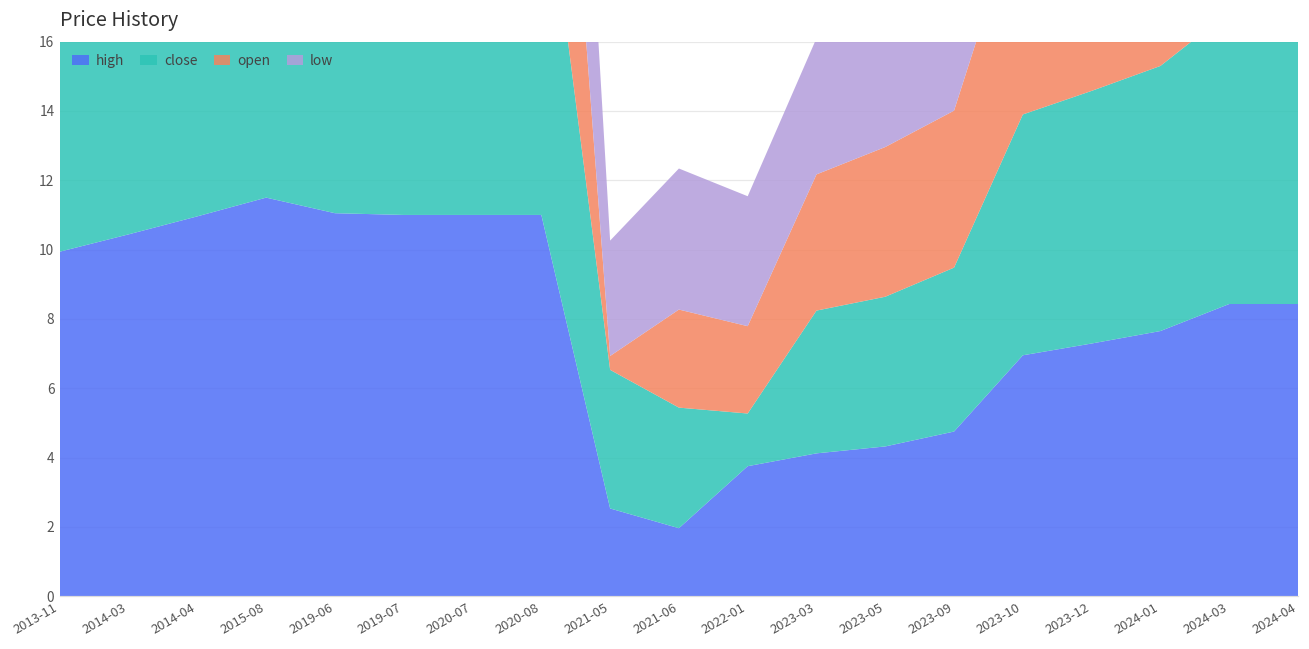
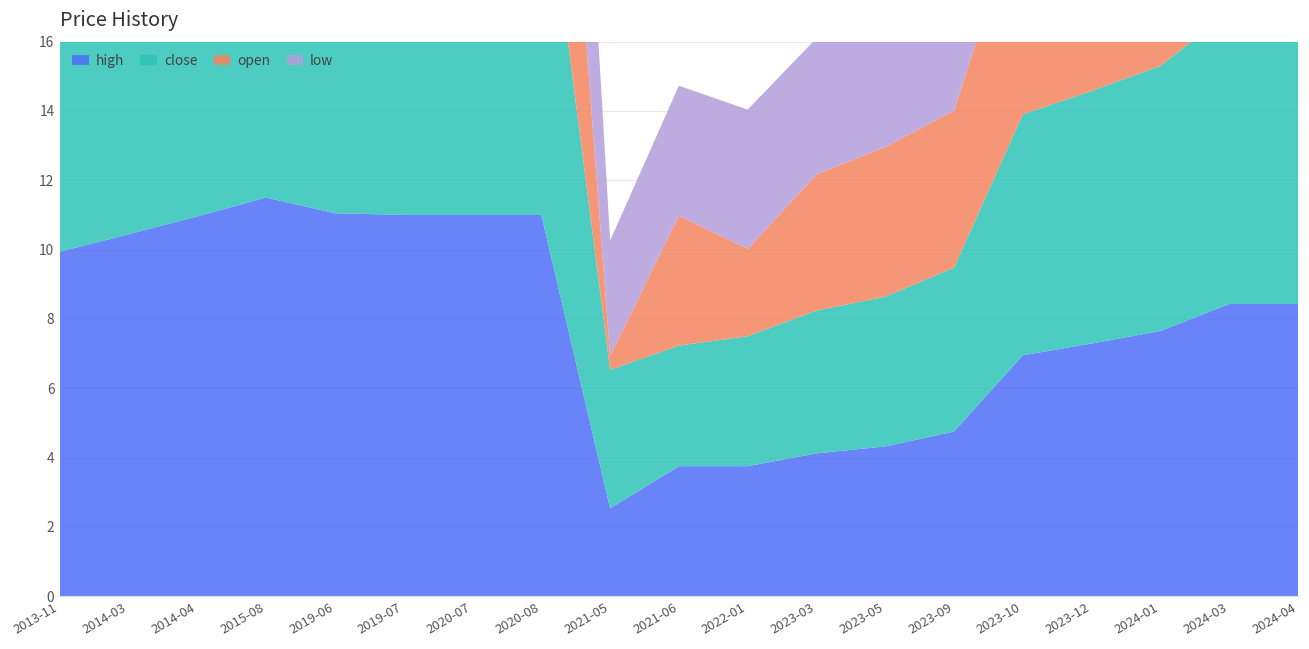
high, 2021-06: 2.0 -> 3.8
open, 2021-06: 2.8 -> 3.8
low, 2021-06: 4.1 -> 3.8
close, 2022-01: 1.5 -> 3.8
low, 2022-01: 3.8 -> 4.0
